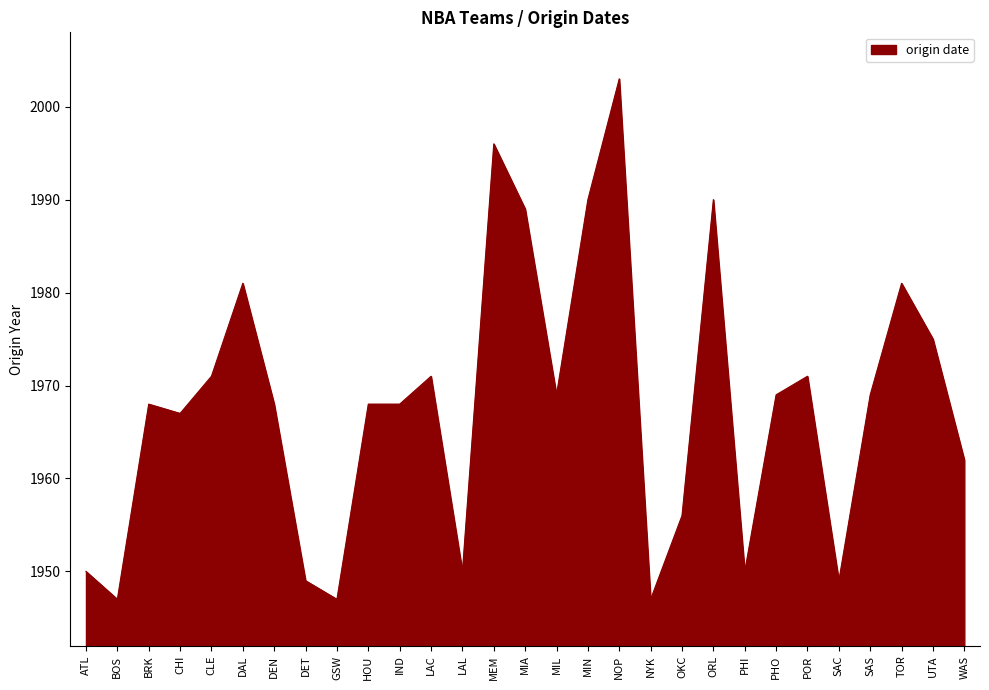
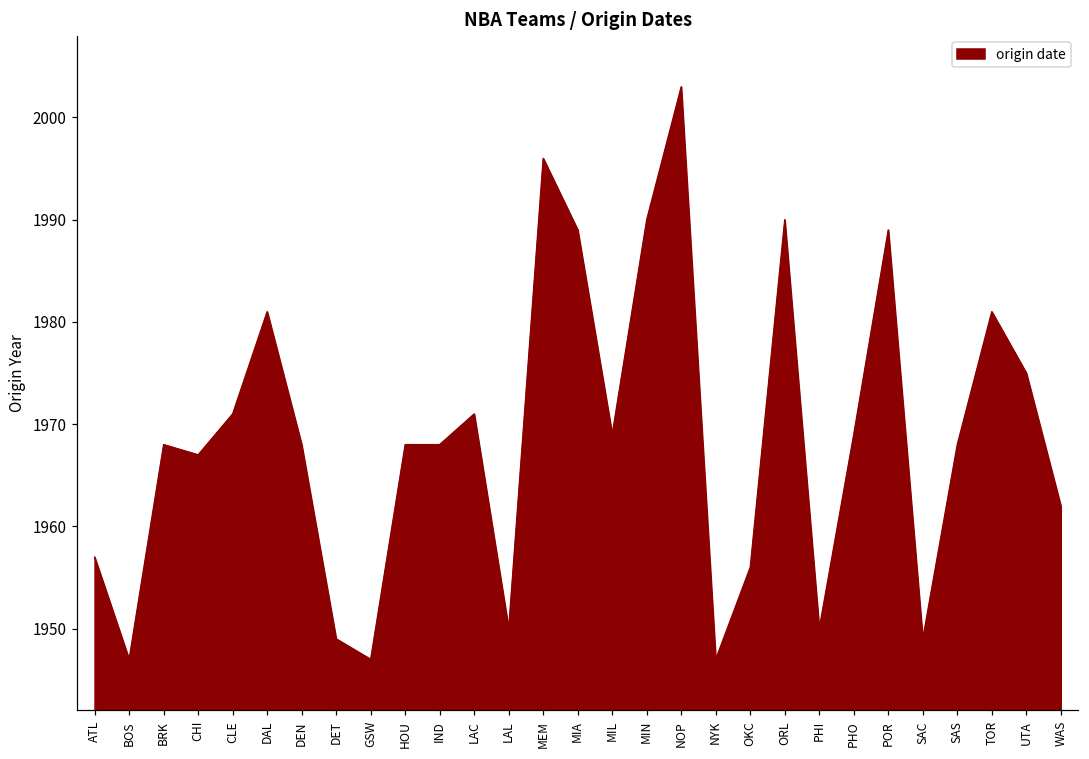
ATL: 1950 -> 1957
POR: 1971 -> 1989
SAS: 1969 -> 1968
